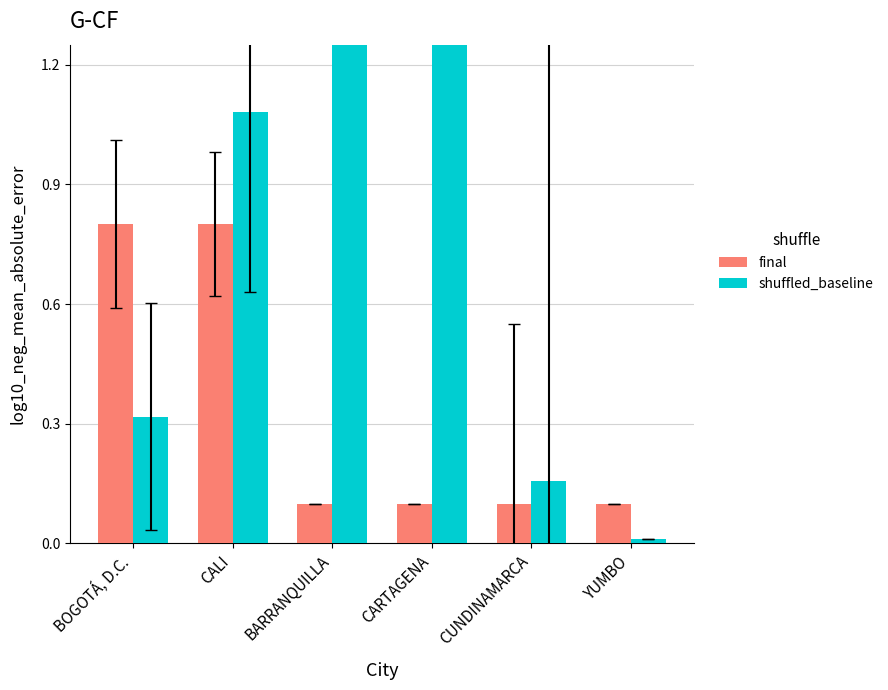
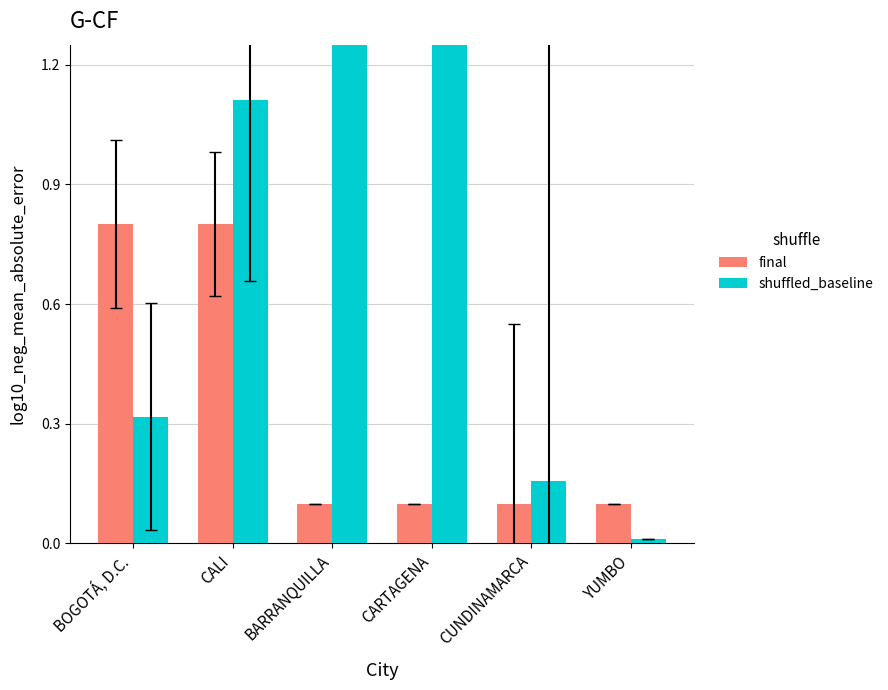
shuffled_baseline, CALI: 1.08 -> 1.11
